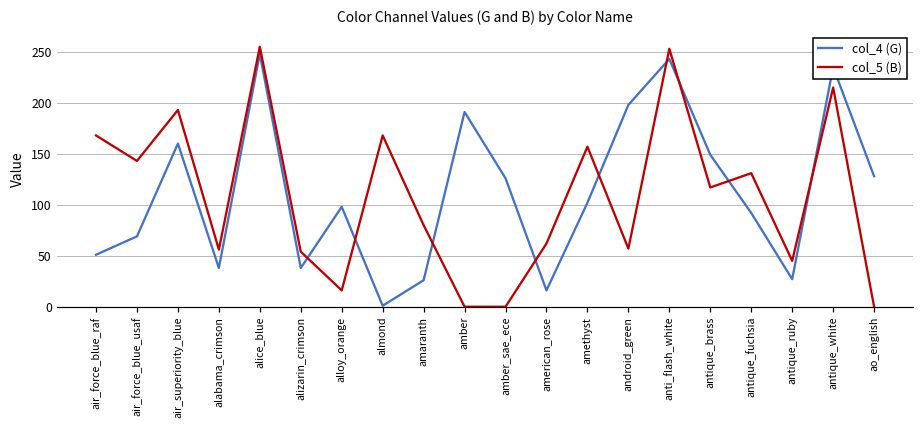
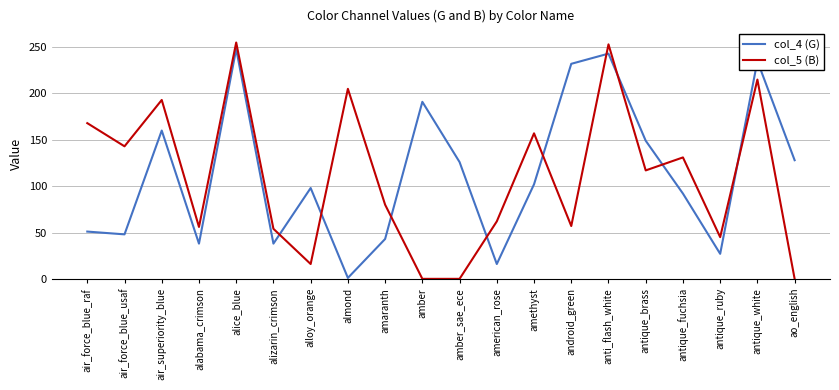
col_4 (G), air_force_blue_usaf: 70 -> 50
col_5 (B), almond: 170 -> 210
col_4 (G), amaranth: 30 -> 40
col_4 (G), android_green: 200 -> 230
